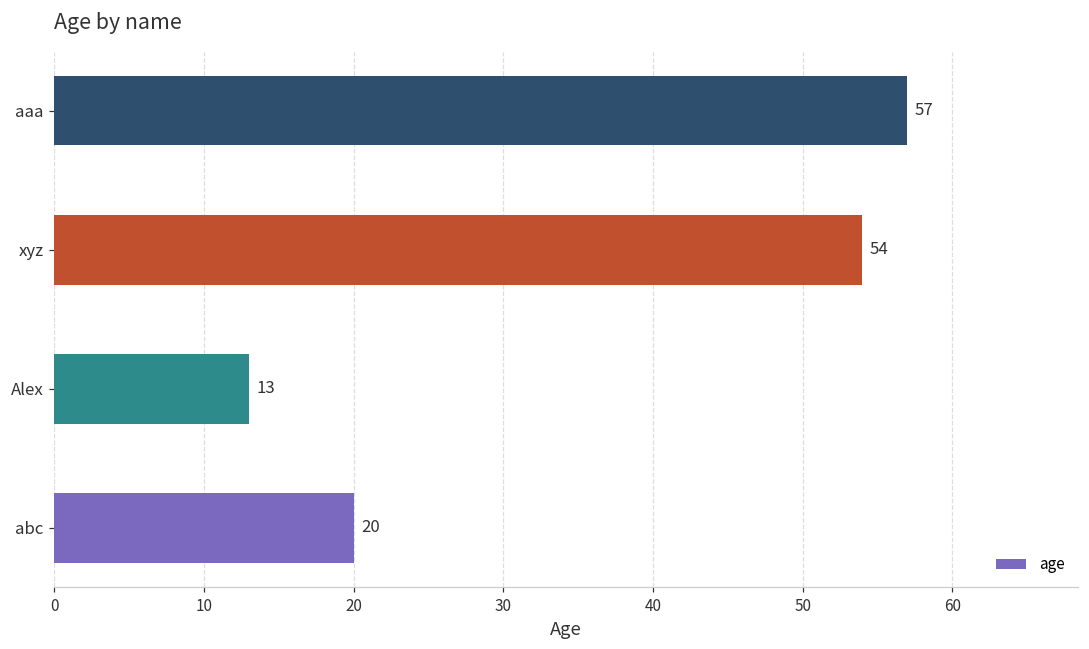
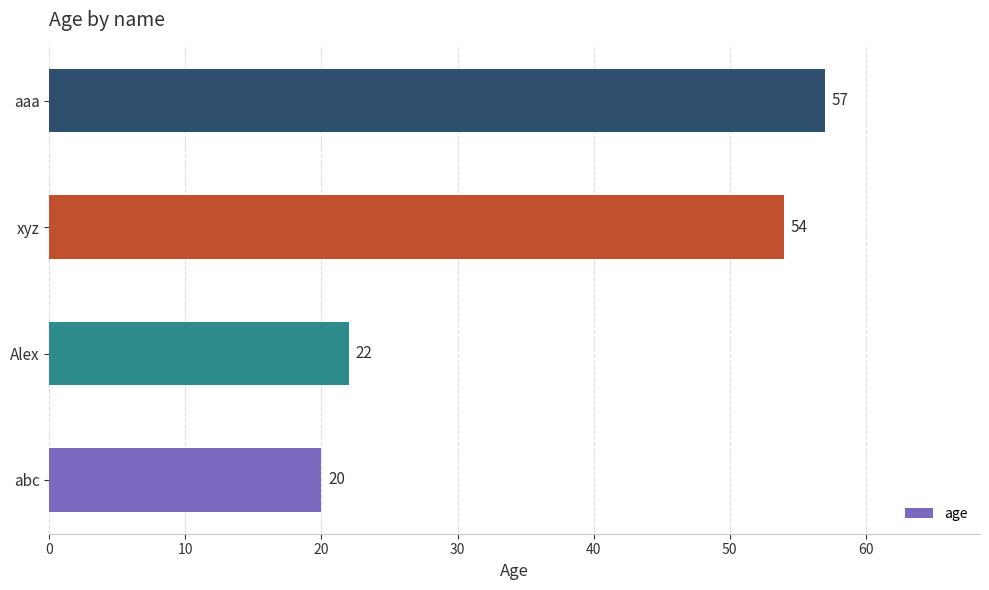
Alex: 13 -> 22
